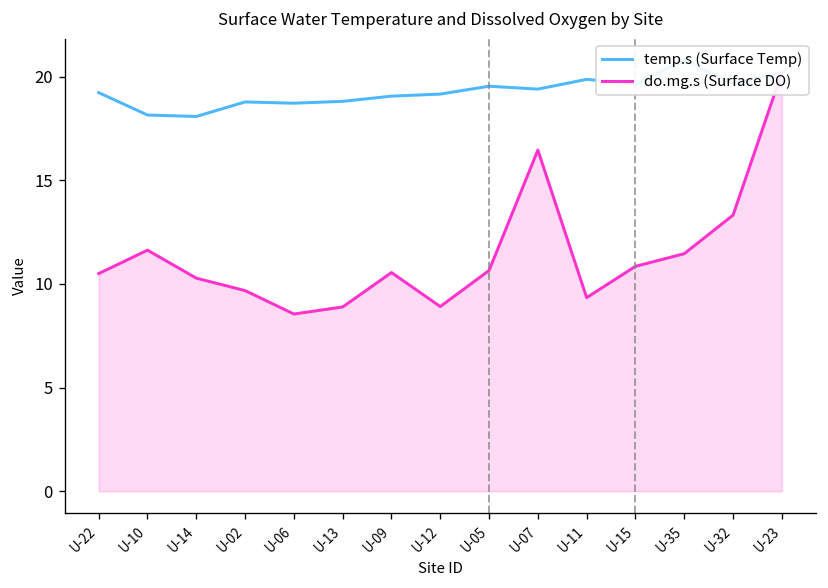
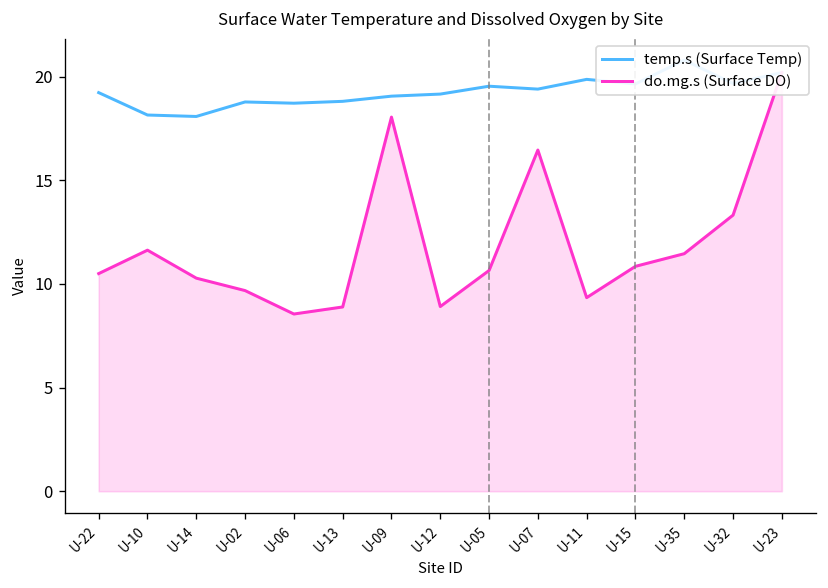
do.mg.s (Surface DO), U-09: 10.6 -> 18.1
